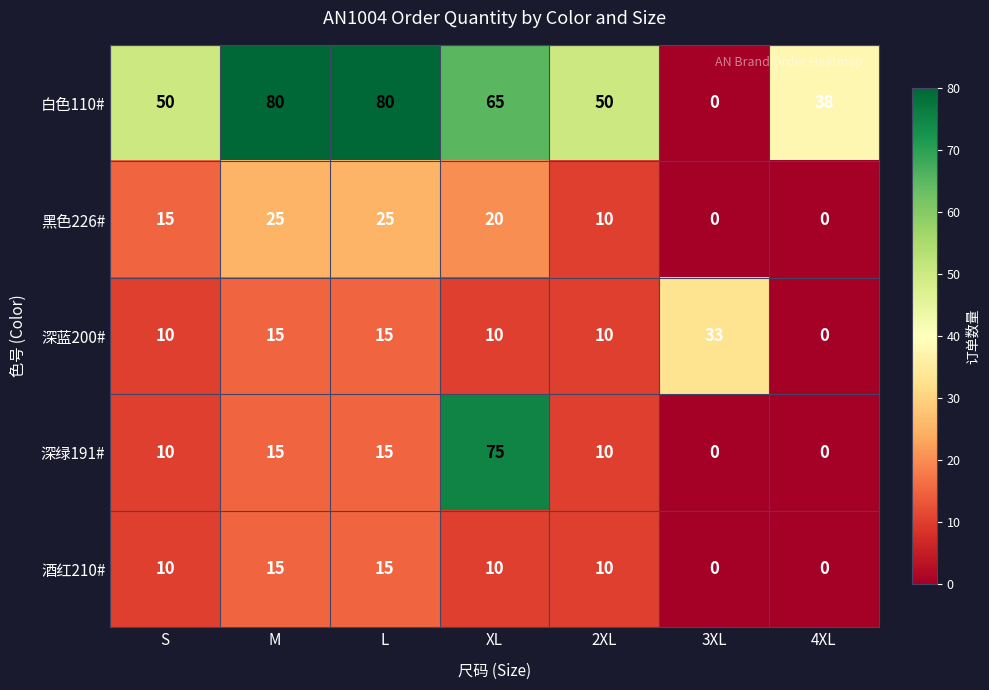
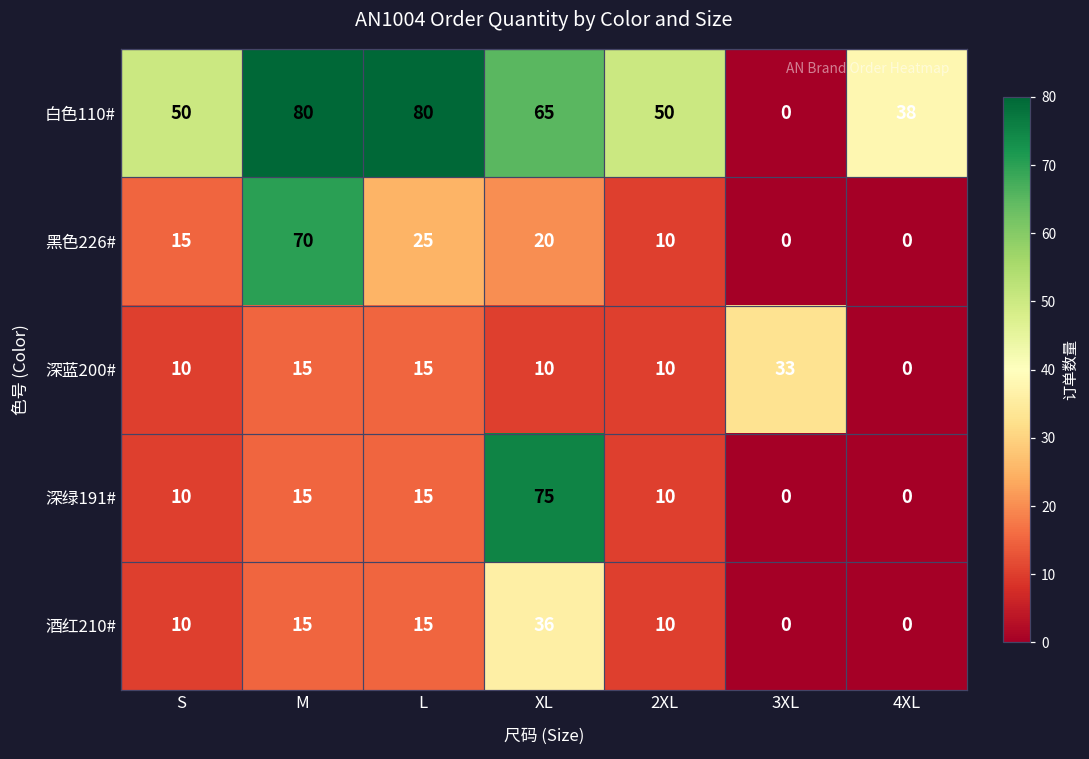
黑色226#, M: 25 -> 70
酒红210#, XL: 10 -> 36
